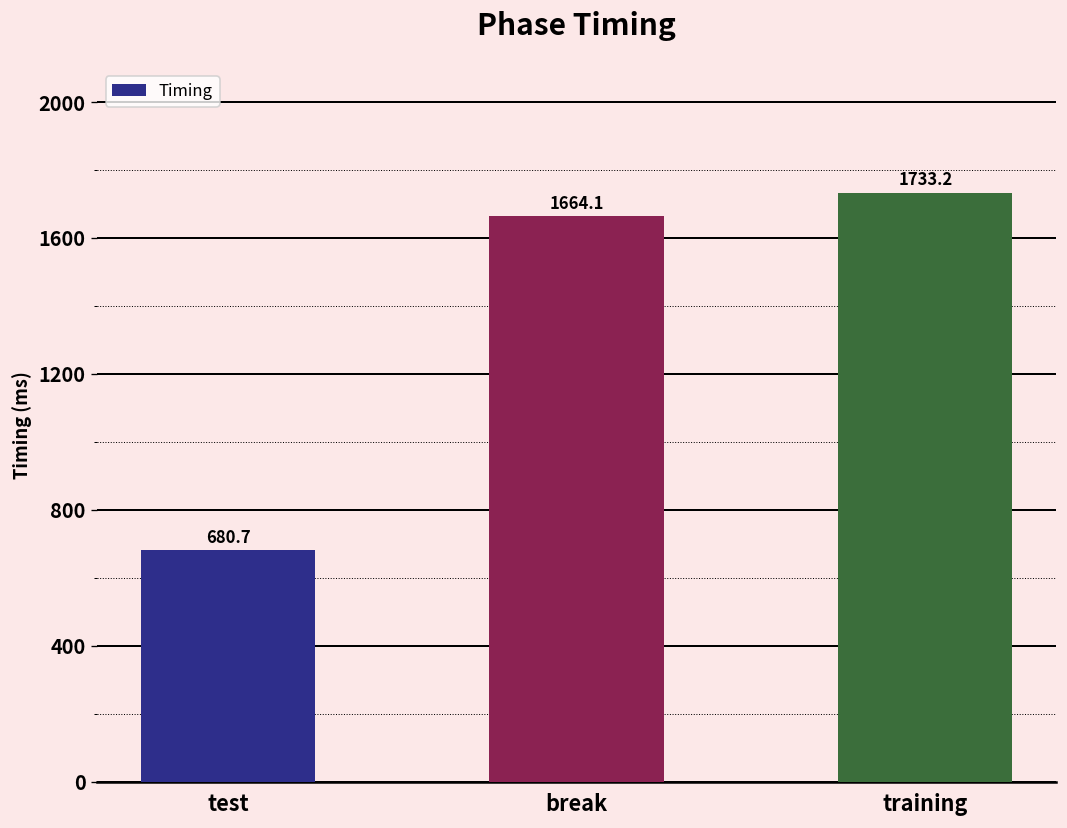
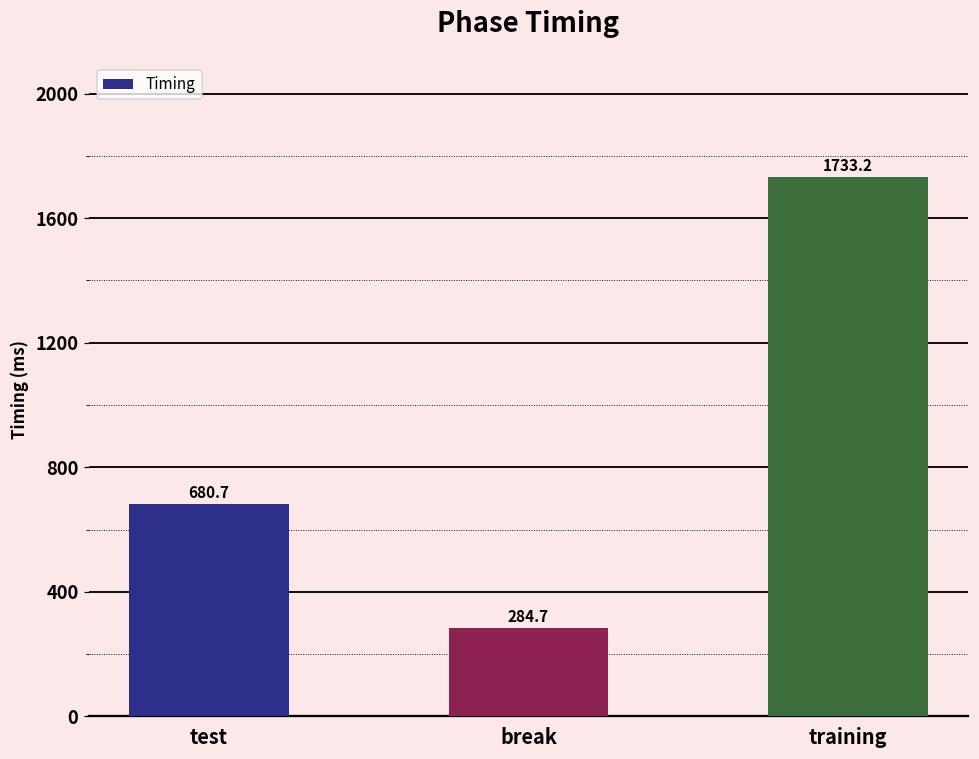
break: 1664.1 -> 284.7
